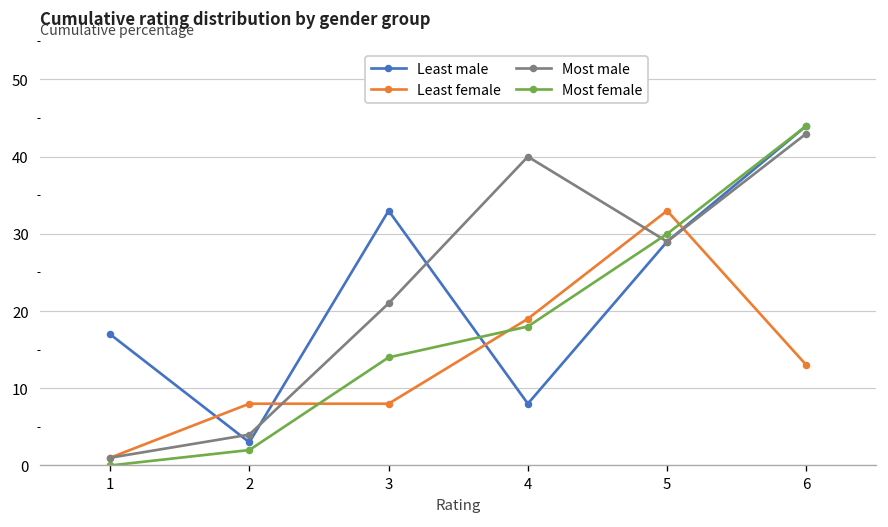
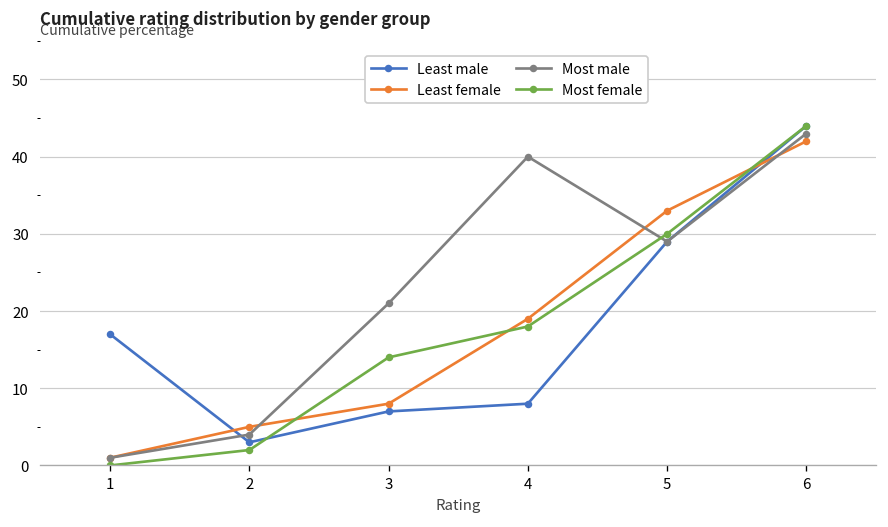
Least female, 2: 8 -> 5
Least male, 3: 33 -> 7
Least female, 6: 13 -> 42
